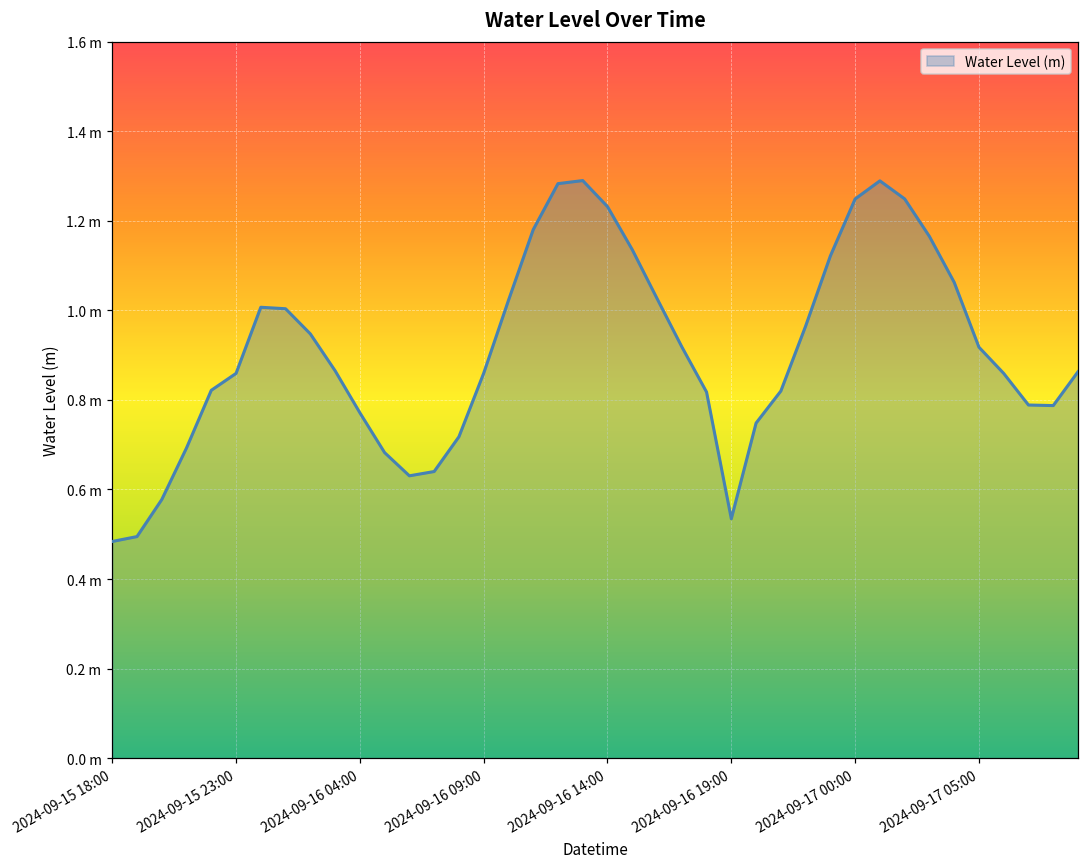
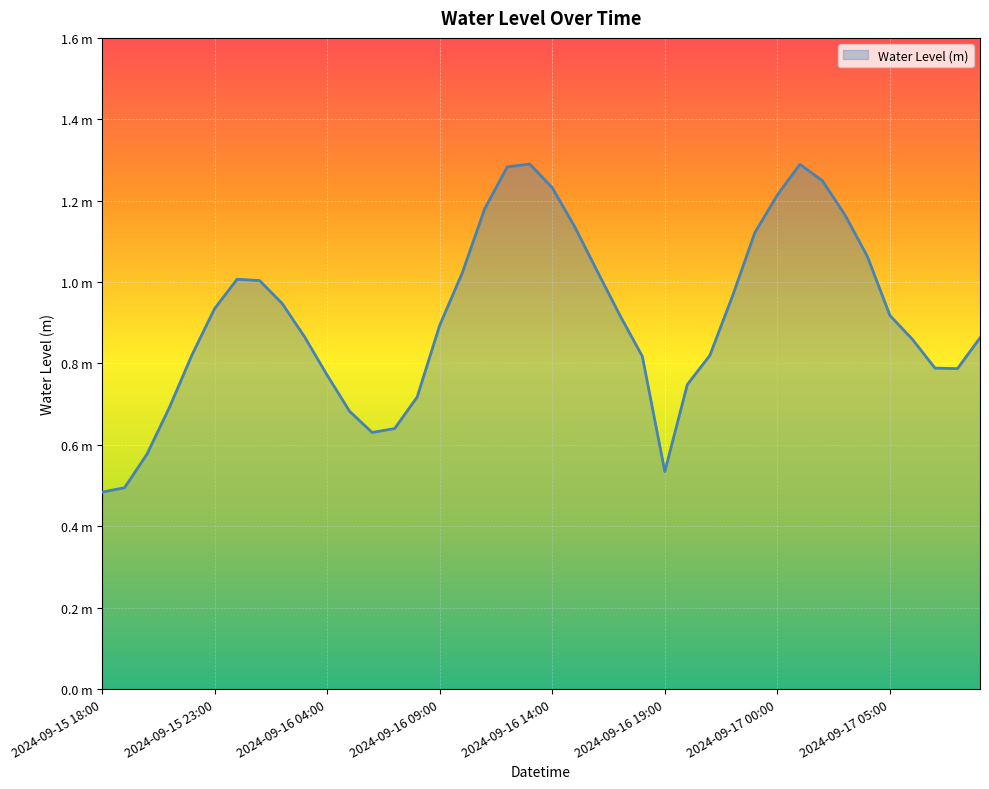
2024-09-15 23:00: 0.86 m -> 0.93 m
2024-09-16 09:00: 0.86 m -> 0.89 m
2024-09-17 00:00: 1.25 m -> 1.21 m
